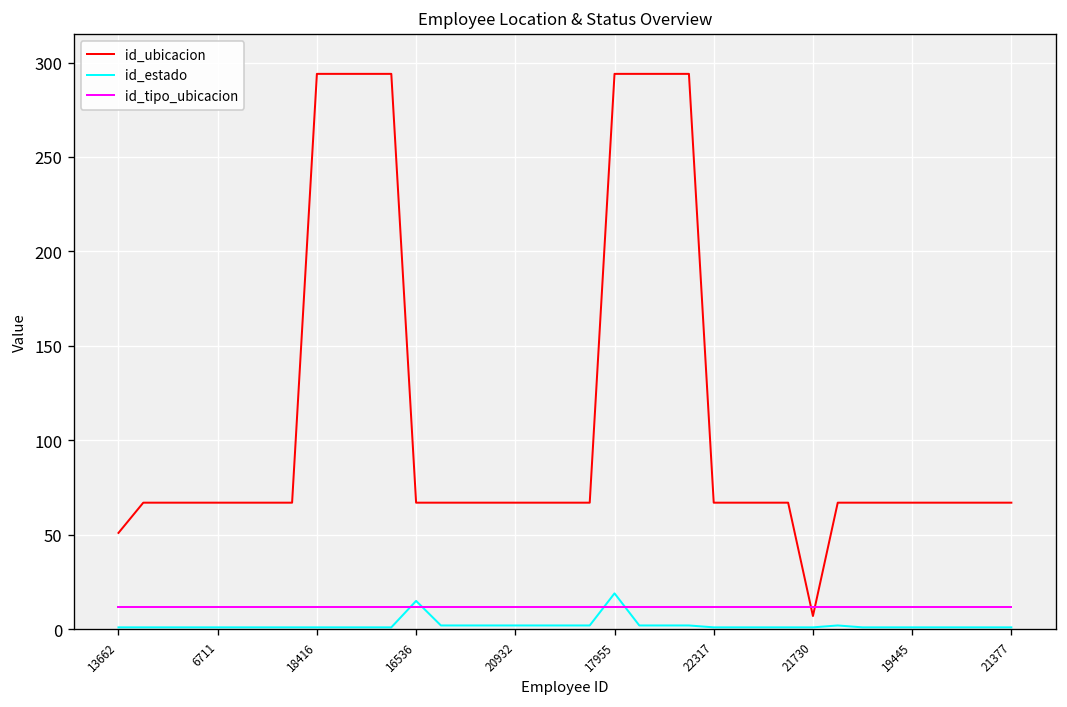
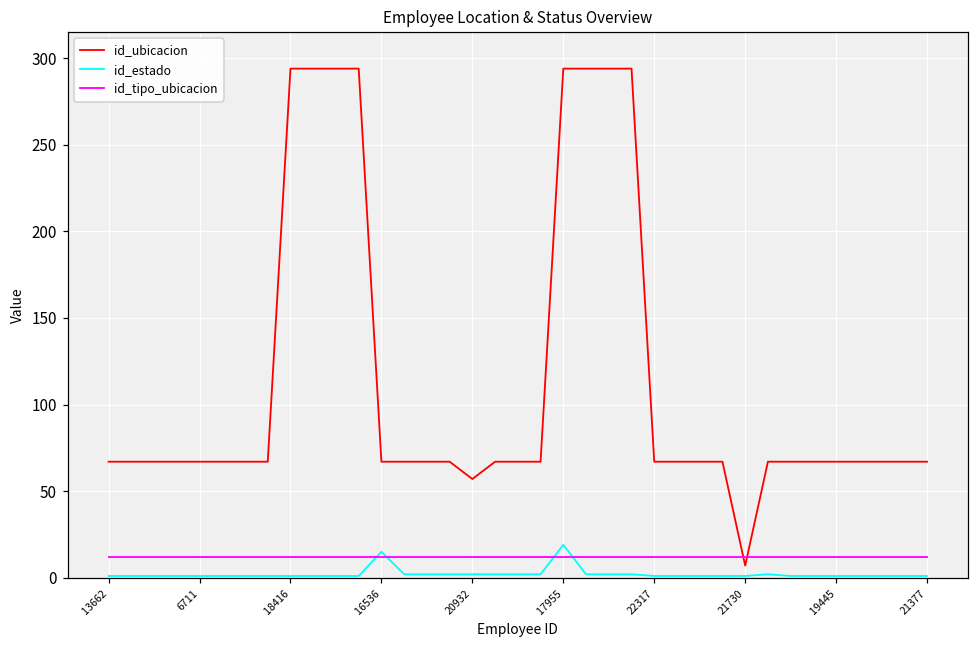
id_ubicacion, 13662: 51 -> 67
id_ubicacion, 20932: 67 -> 57
